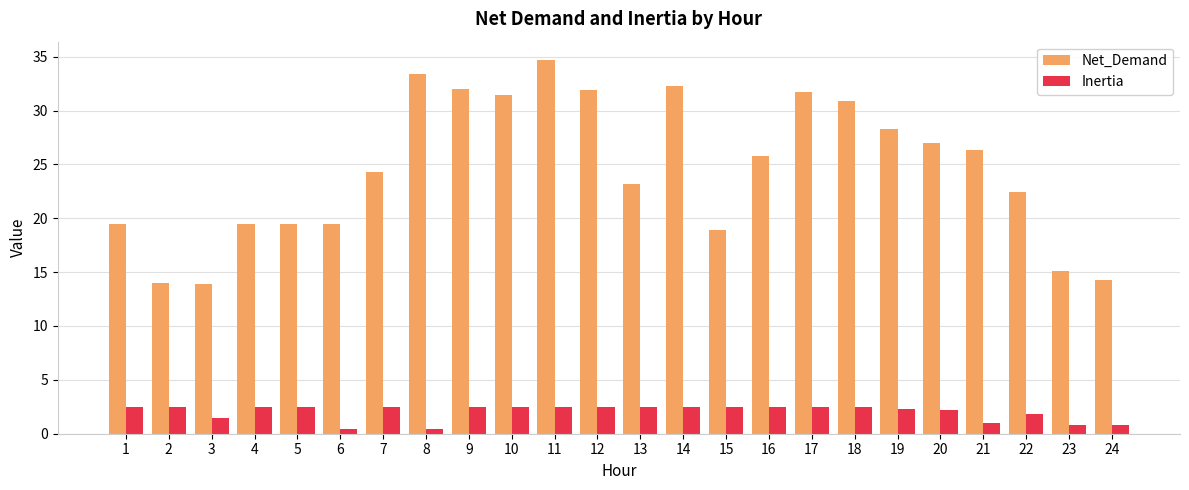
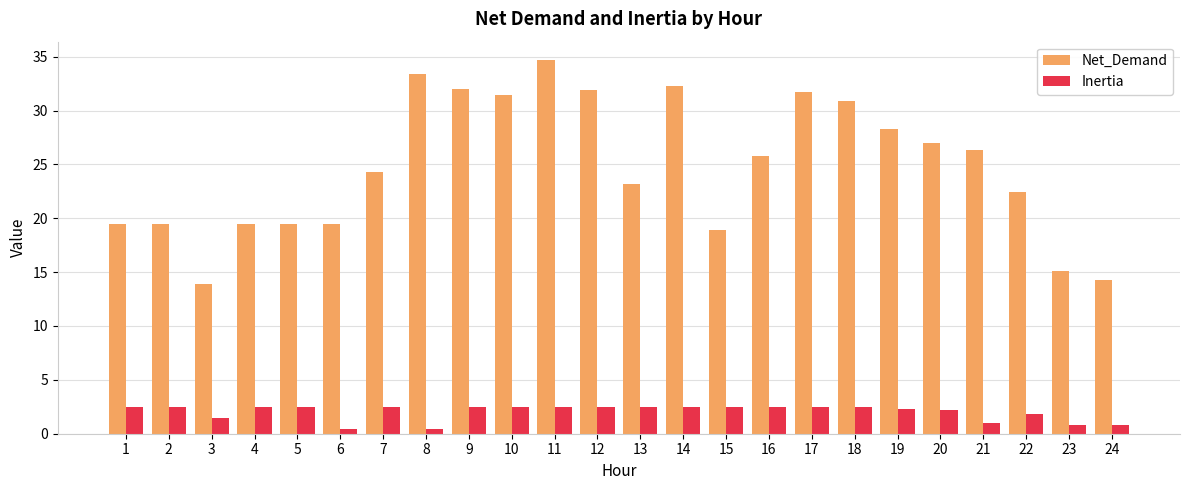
Net_Demand, 2: 14.0 -> 19.5
